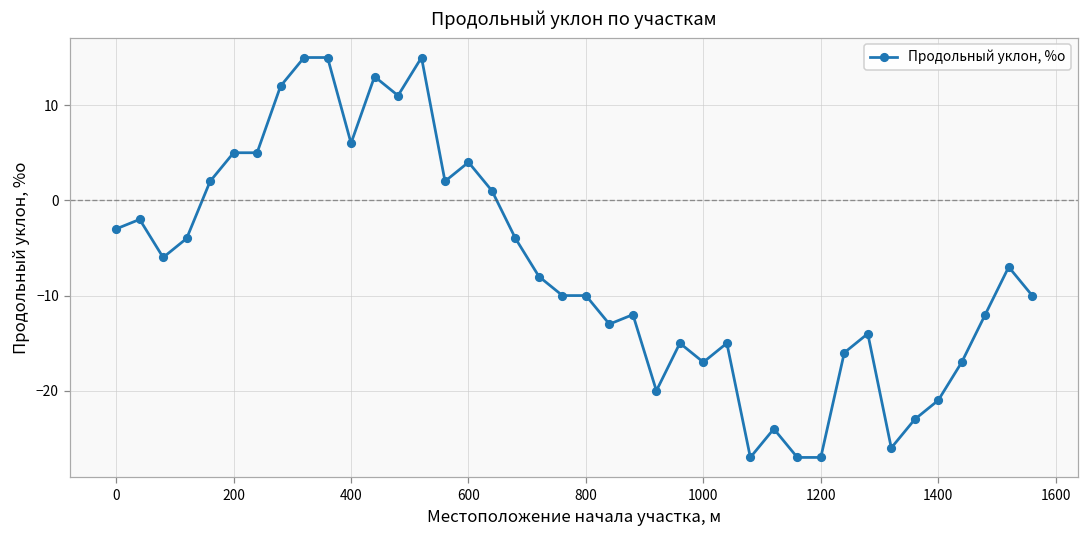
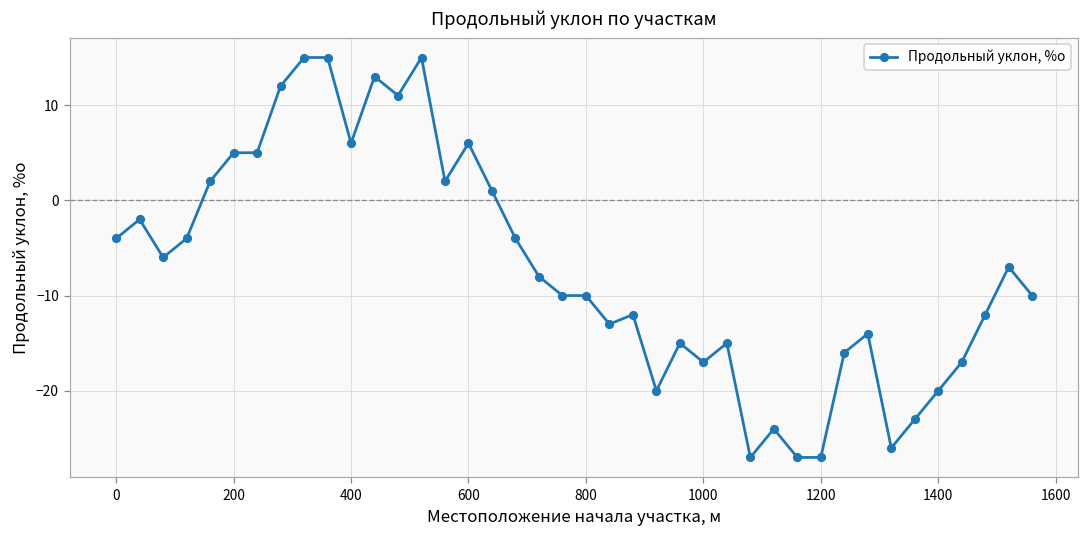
0: -3 -> -4
600: 4 -> 6
1400: -21 -> -20
